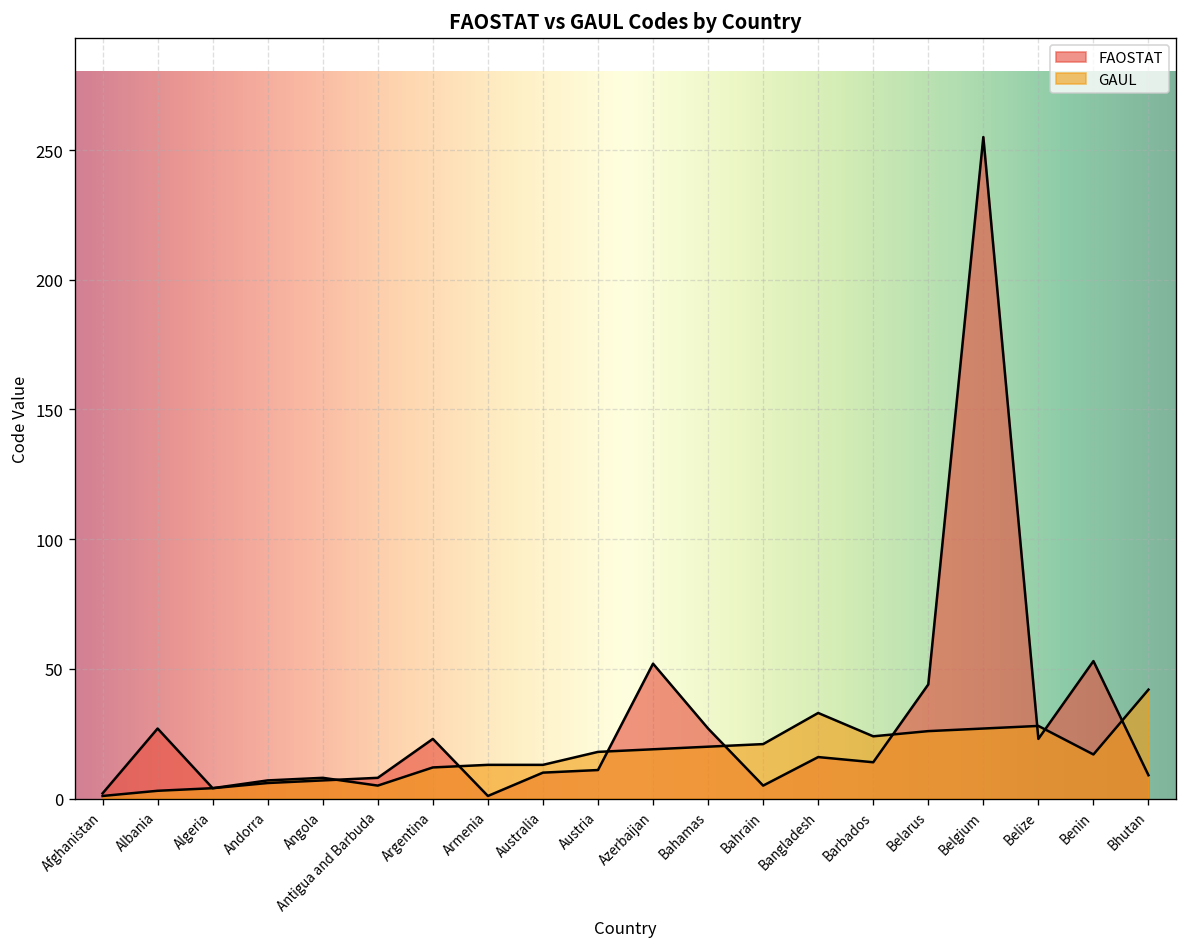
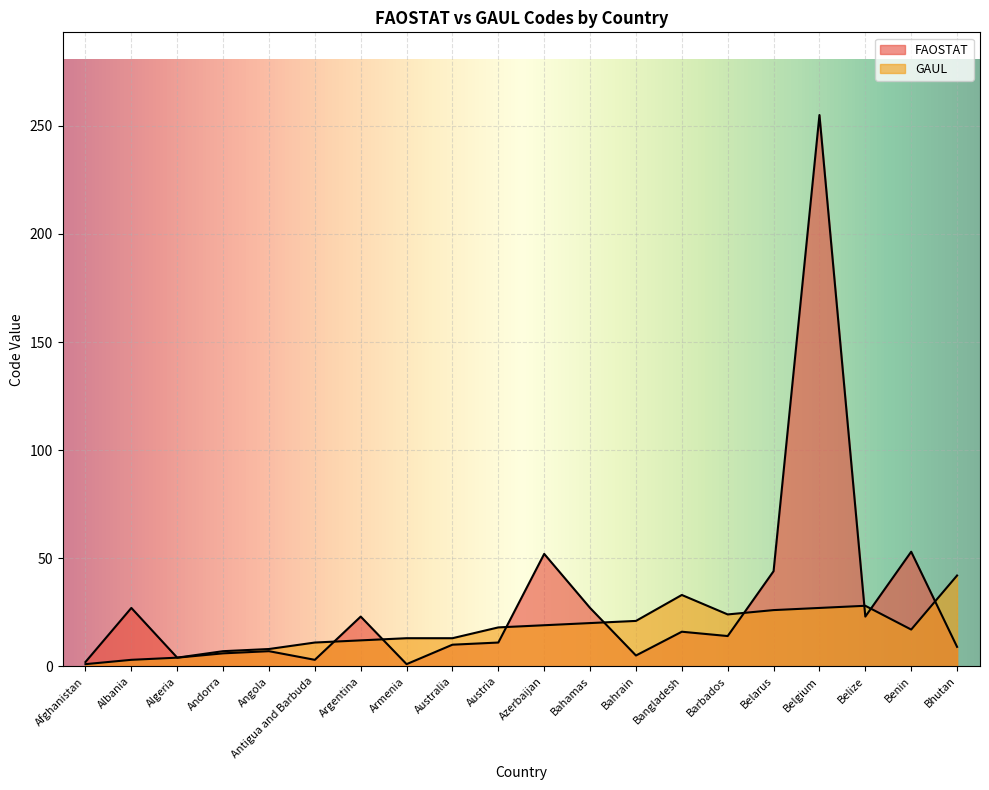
FAOSTAT, Antigua and Barbuda: 8 -> 3
GAUL, Antigua and Barbuda: 5 -> 11
